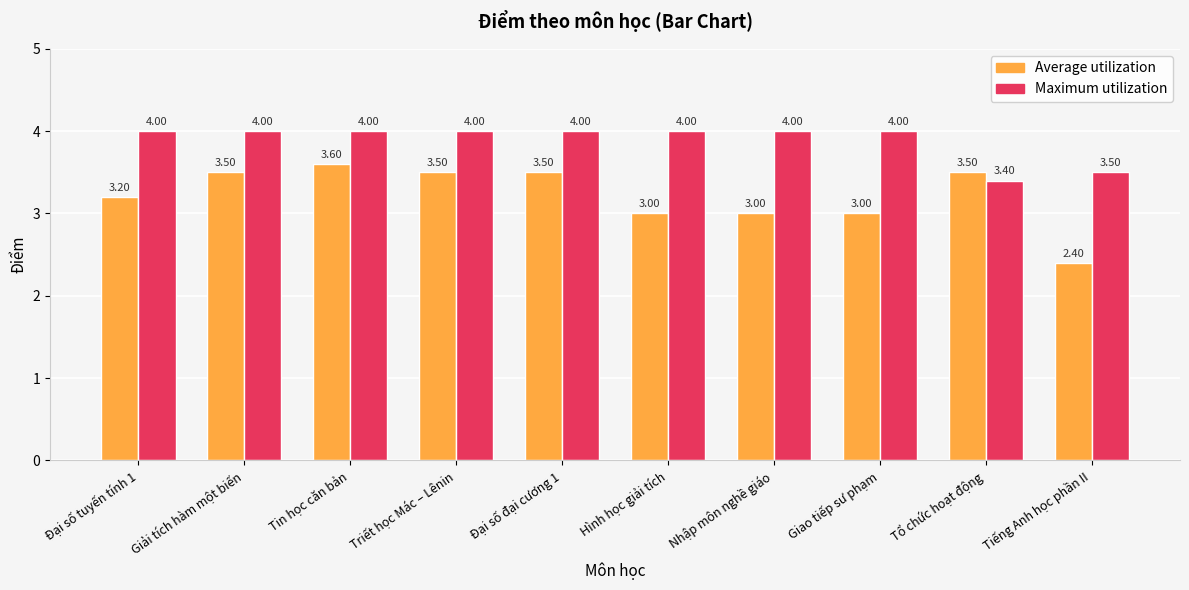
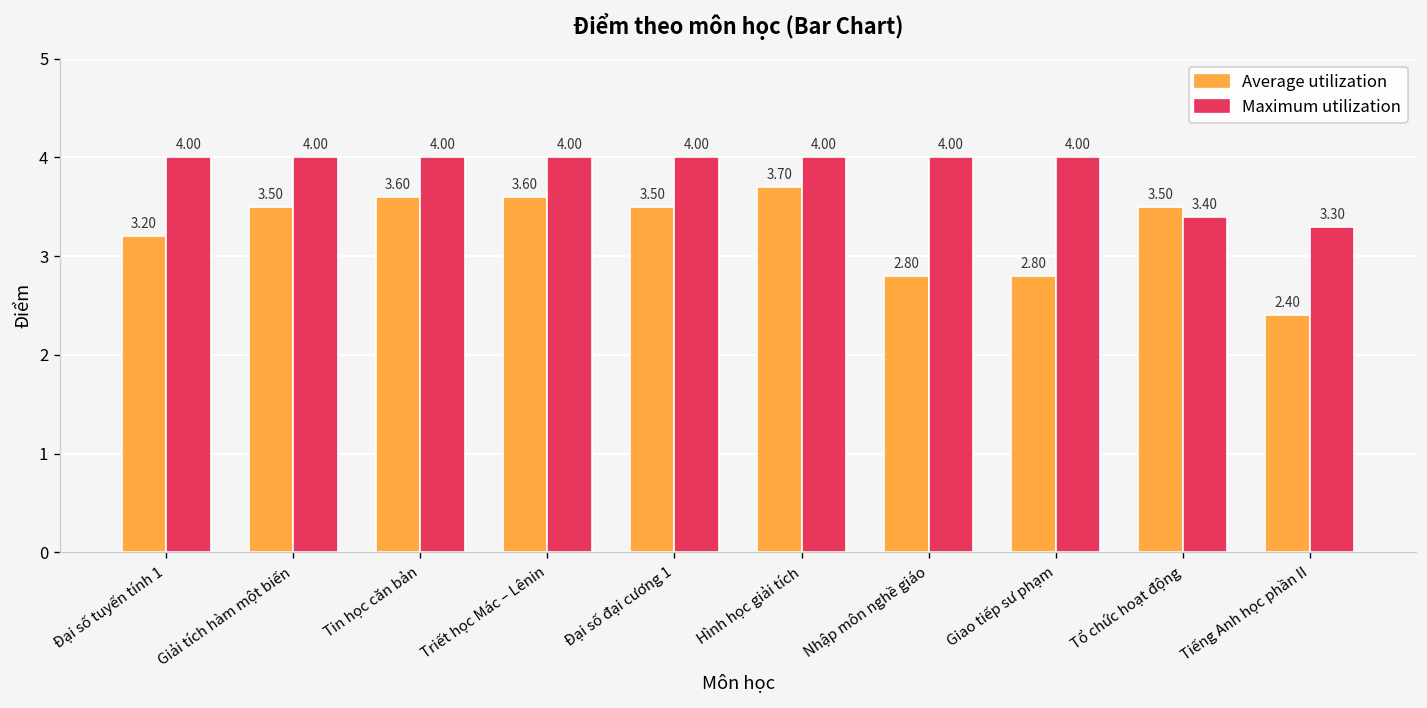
Average utilization, Triết học Mác – Lênin: 3.50 -> 3.60
Average utilization, Hình học giải tích: 3.00 -> 3.70
Average utilization, Nhập môn nghề giáo: 3.00 -> 2.80
Average utilization, Giao tiếp sư phạm: 3.00 -> 2.80
Maximum utilization, Tiếng Anh học phần II: 3.50 -> 3.30
